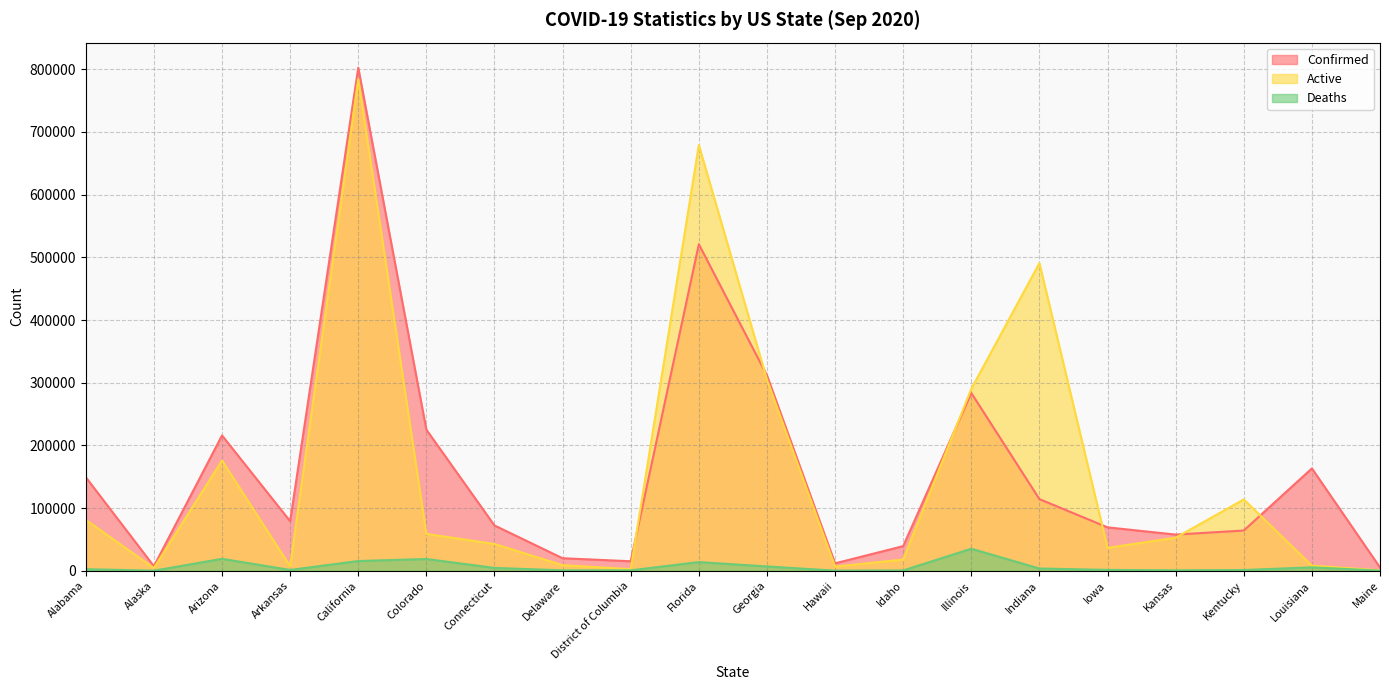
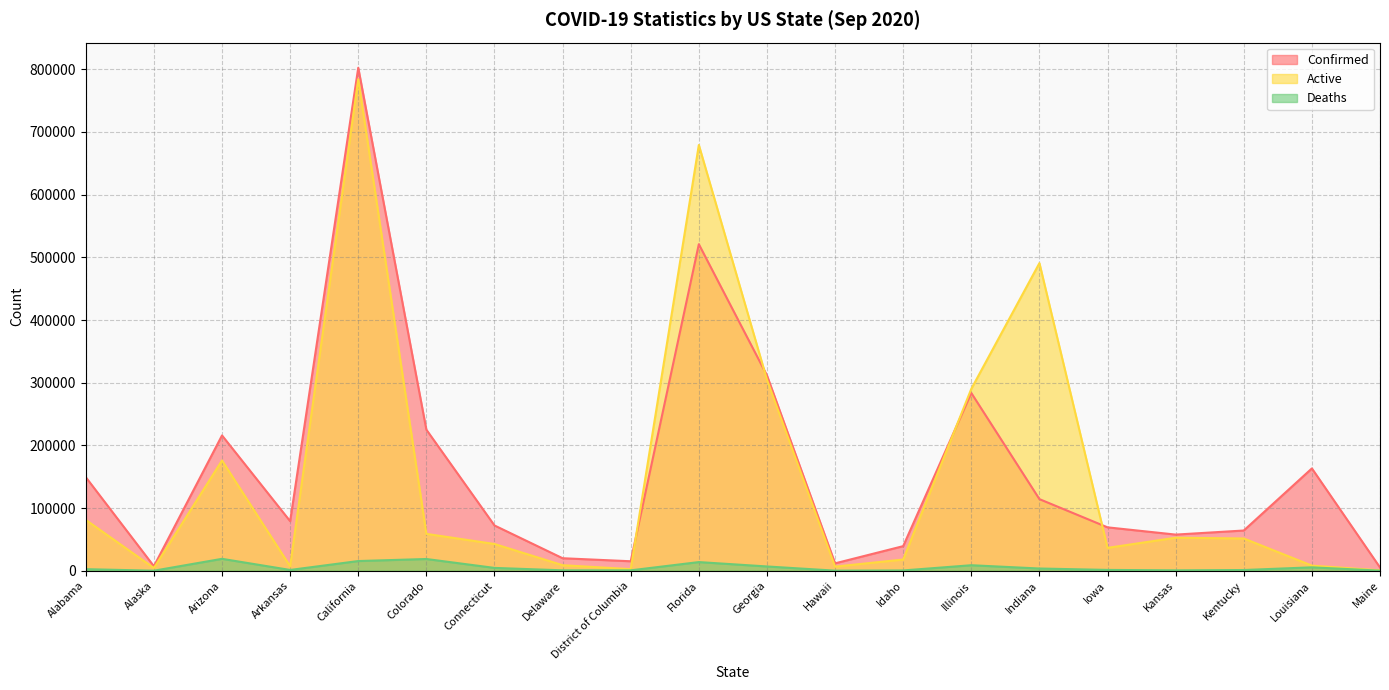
Deaths, Illinois: 40000 -> 10000
Active, Kentucky: 110000 -> 50000
